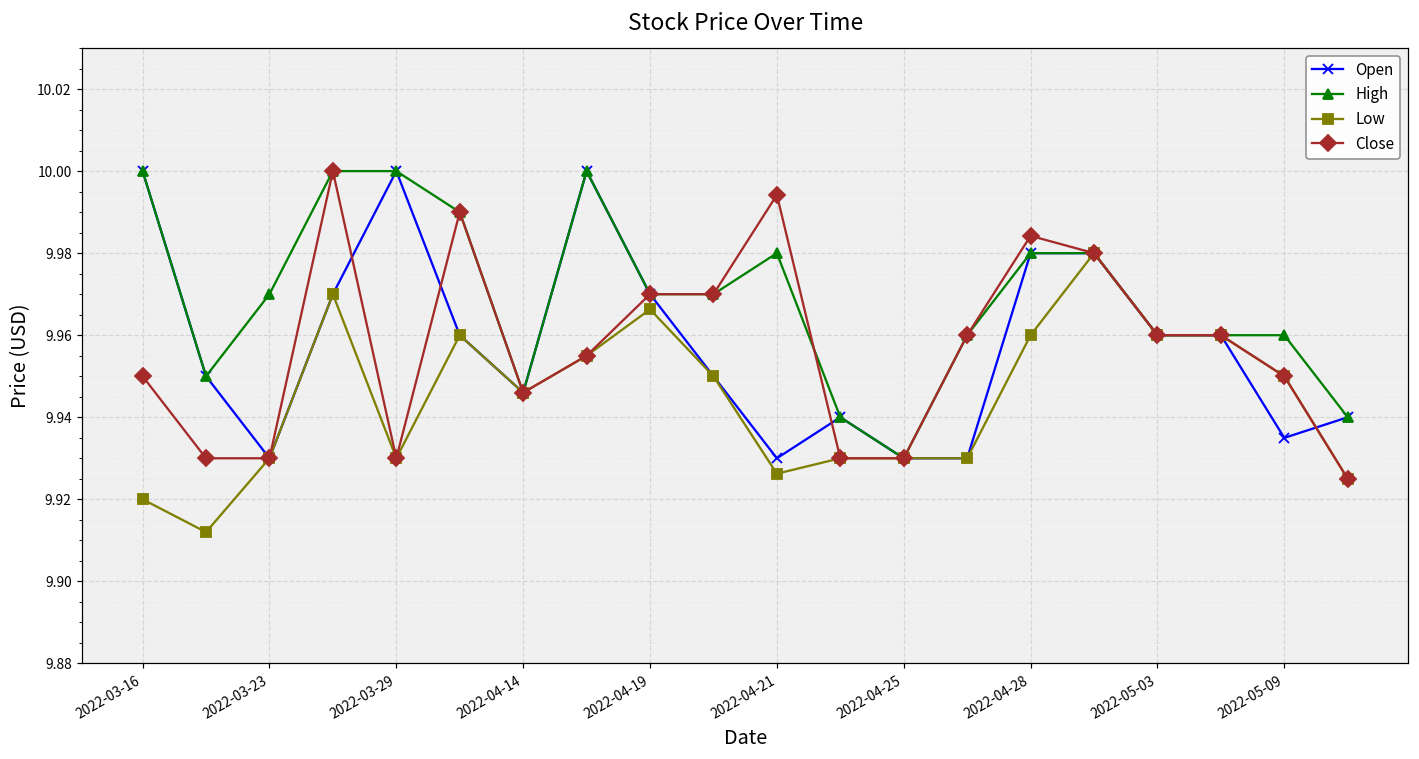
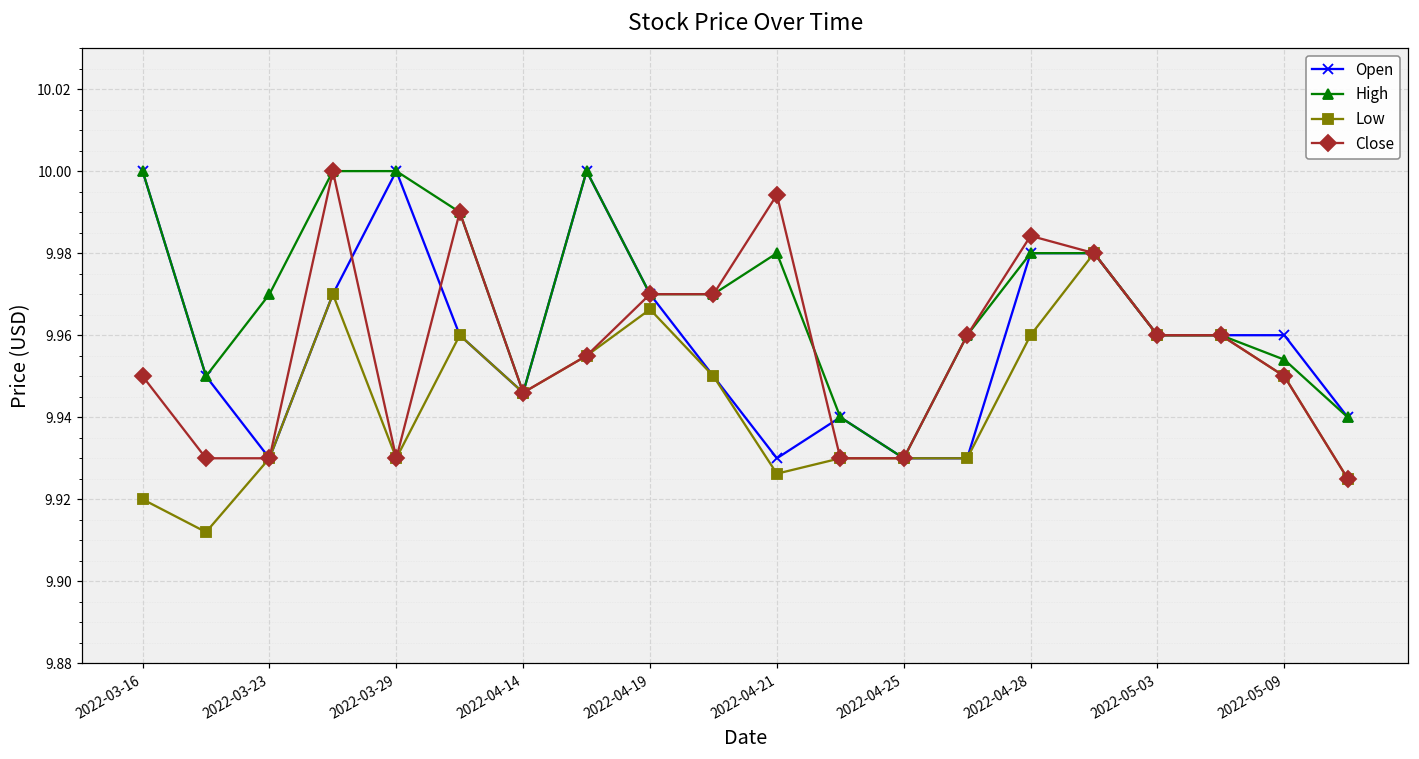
Open, 2022-05-09: 9.935 -> 9.960
High, 2022-05-09: 9.960 -> 9.954
